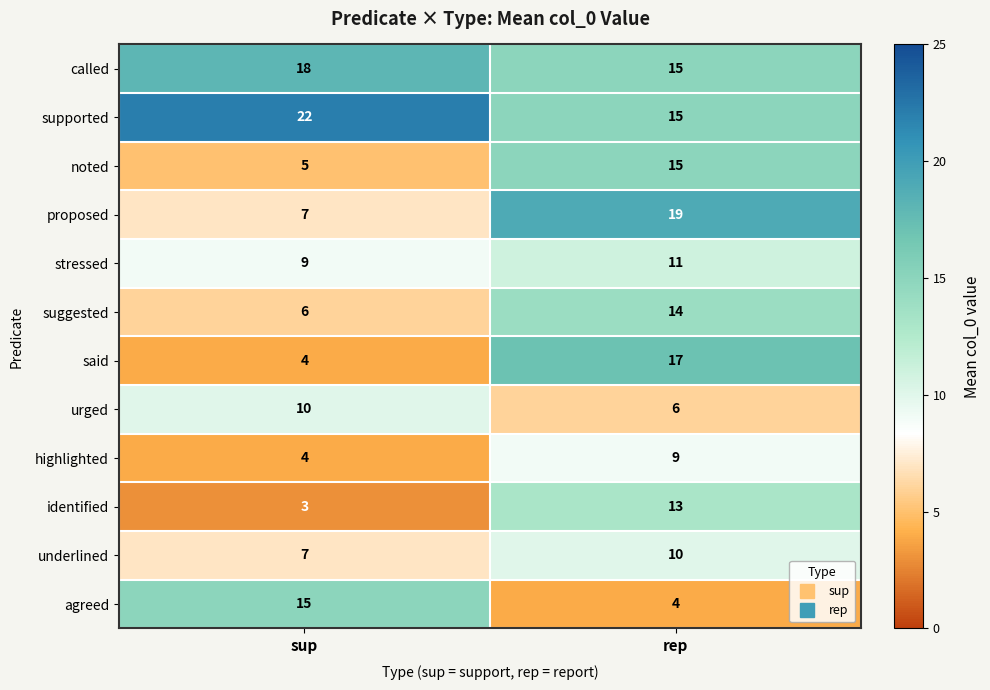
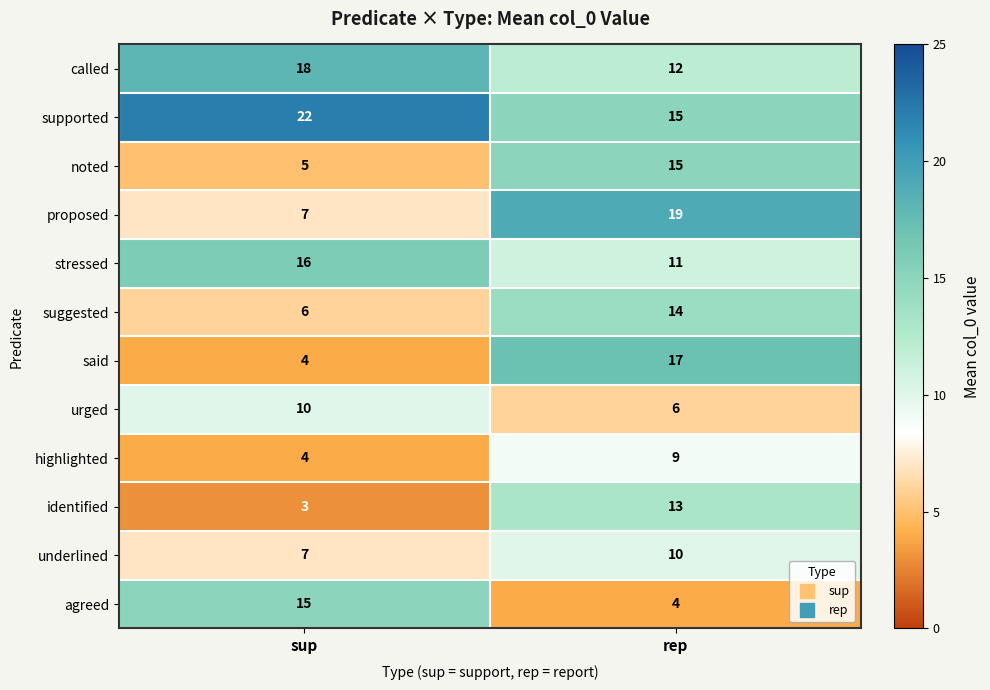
called, rep: 15 -> 12
stressed, sup: 9 -> 16
